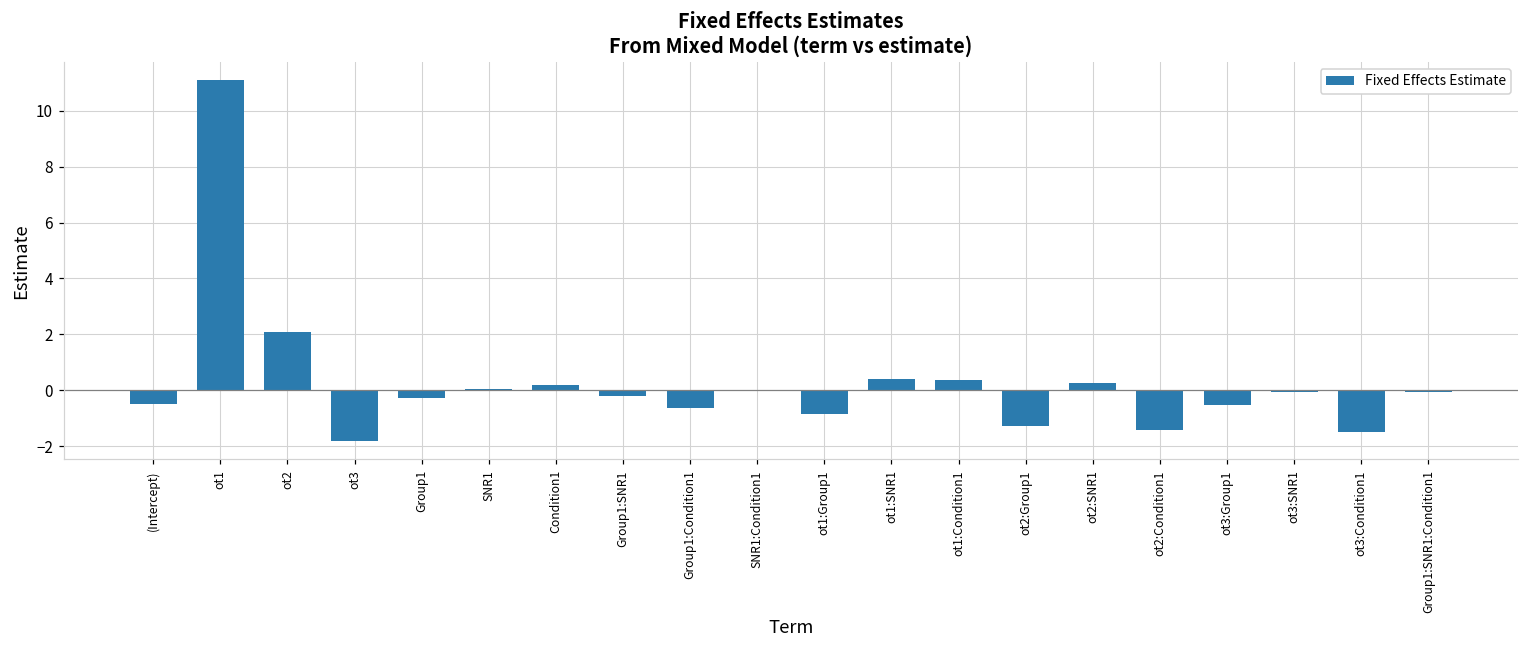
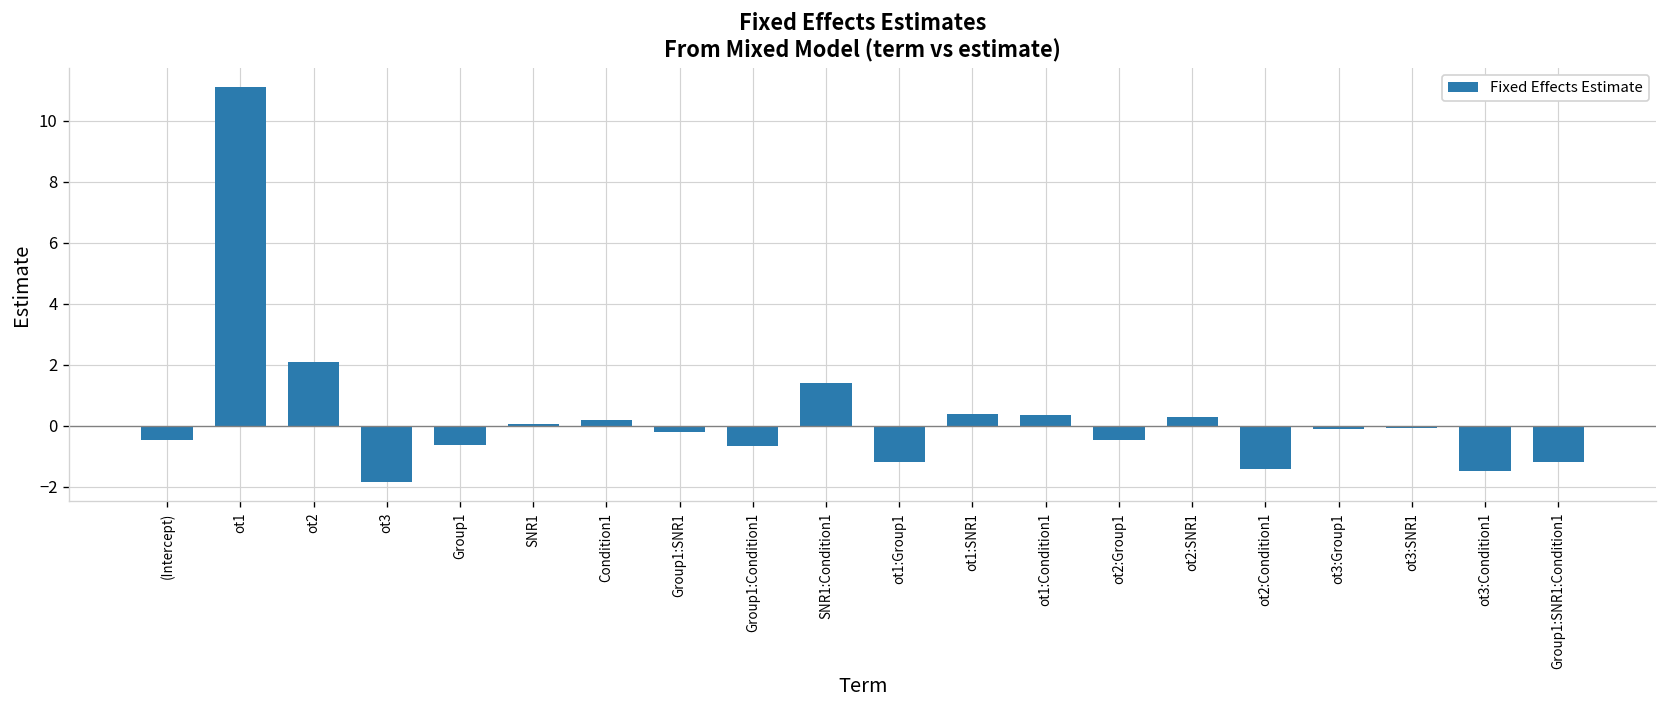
Group1: -0.3 -> -0.6
SNR1:Condition1: 0.0 -> 1.4
ot1:Group1: -0.9 -> -1.2
ot2:Group1: -1.3 -> -0.5
ot3:Group1: -0.5 -> -0.1
Group1:SNR1:Condition1: 0.0 -> -1.2
